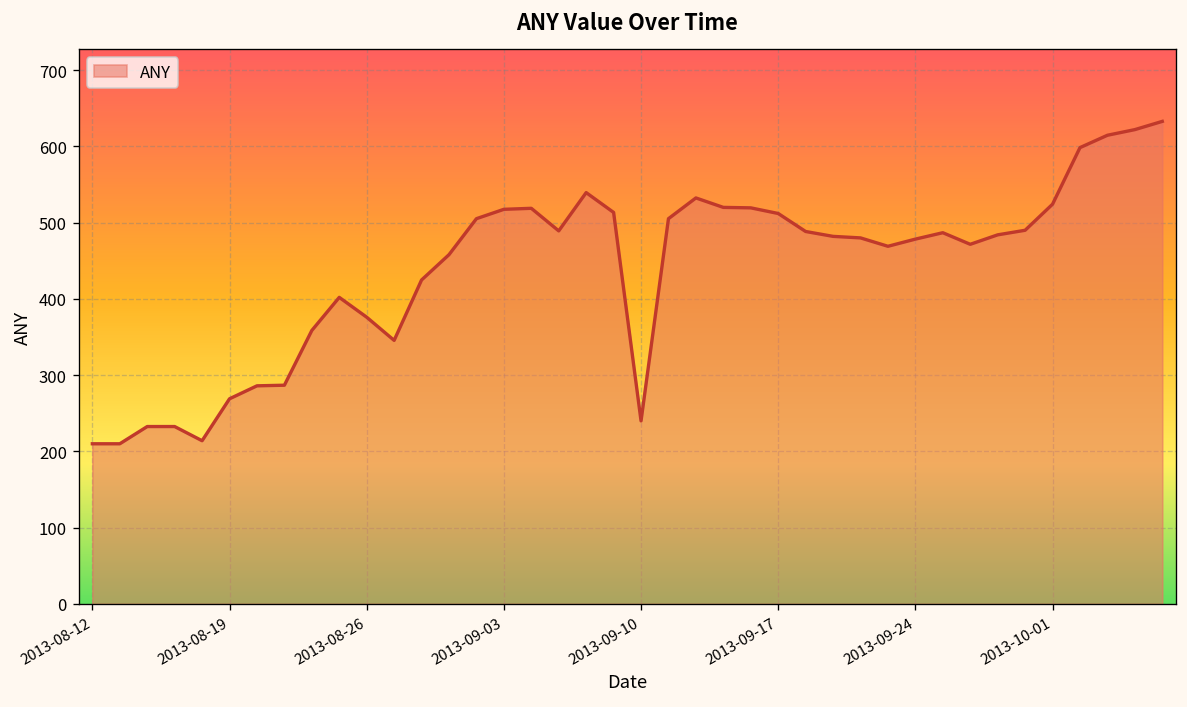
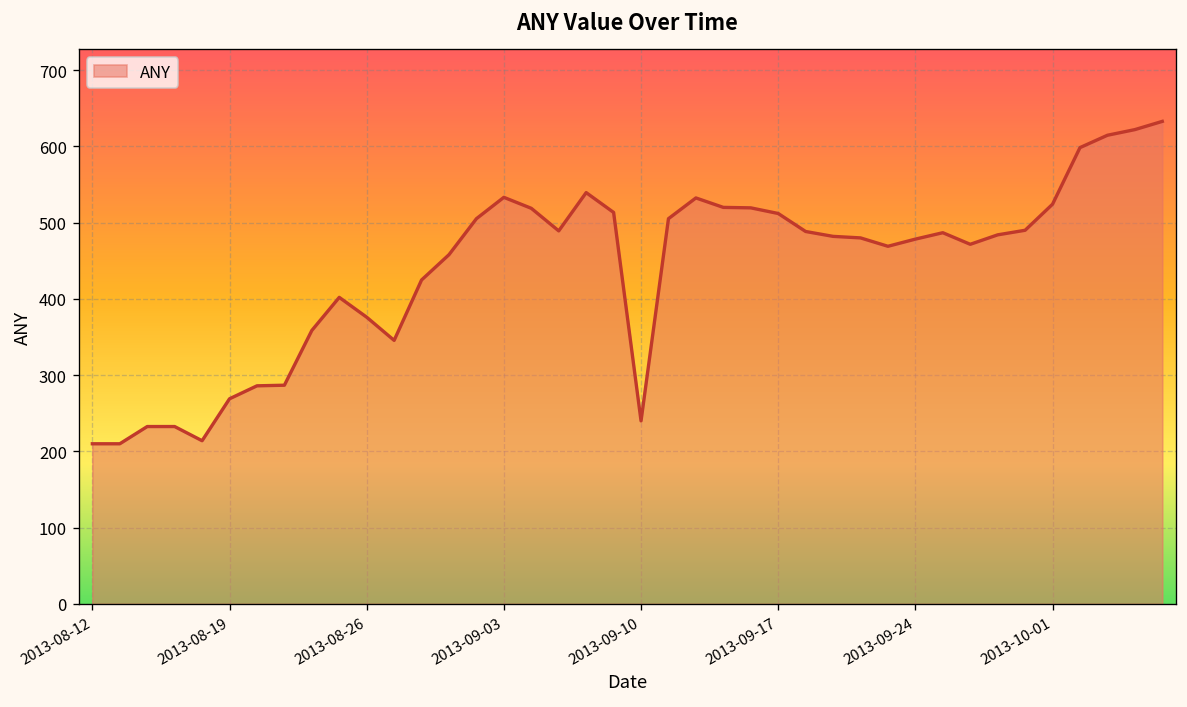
2013-09-03: 520 -> 530
